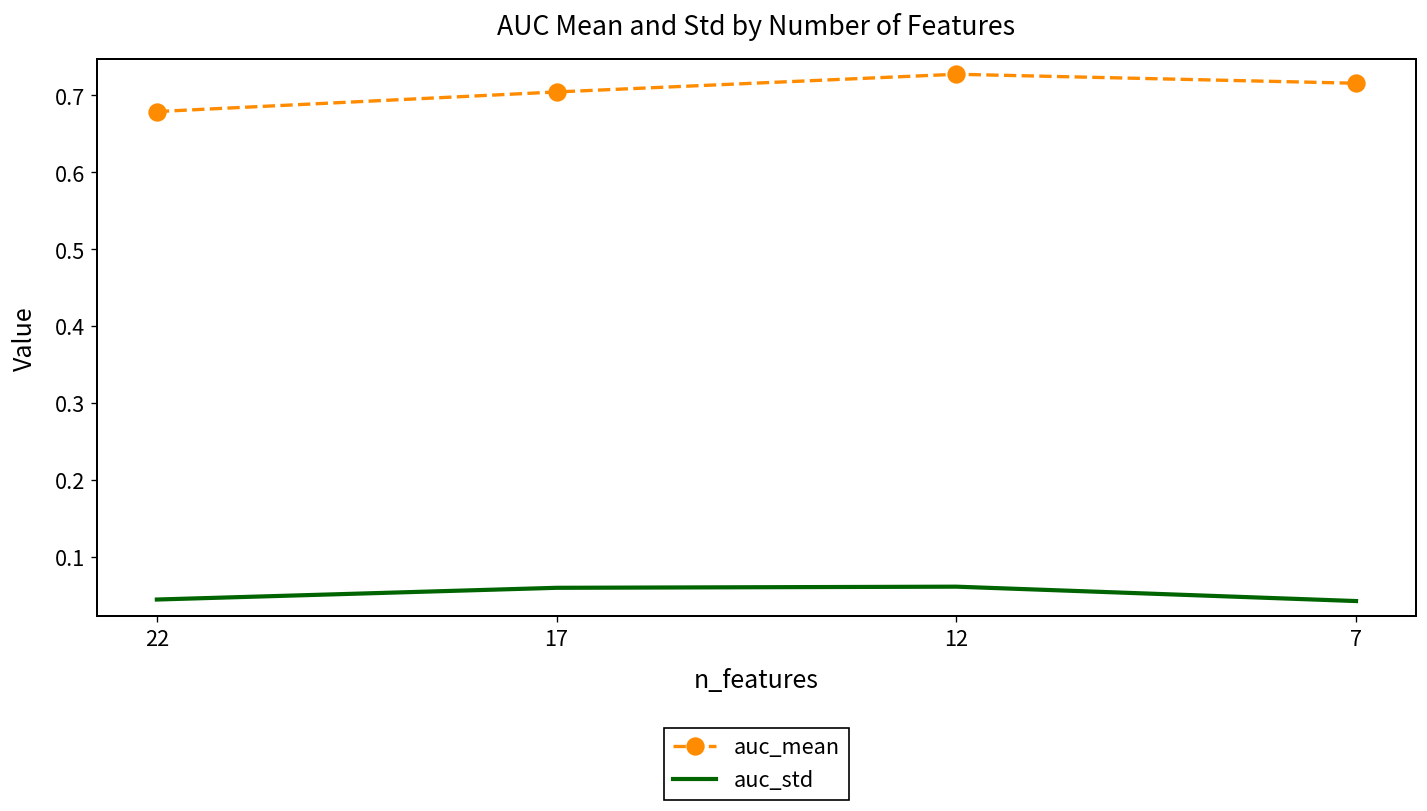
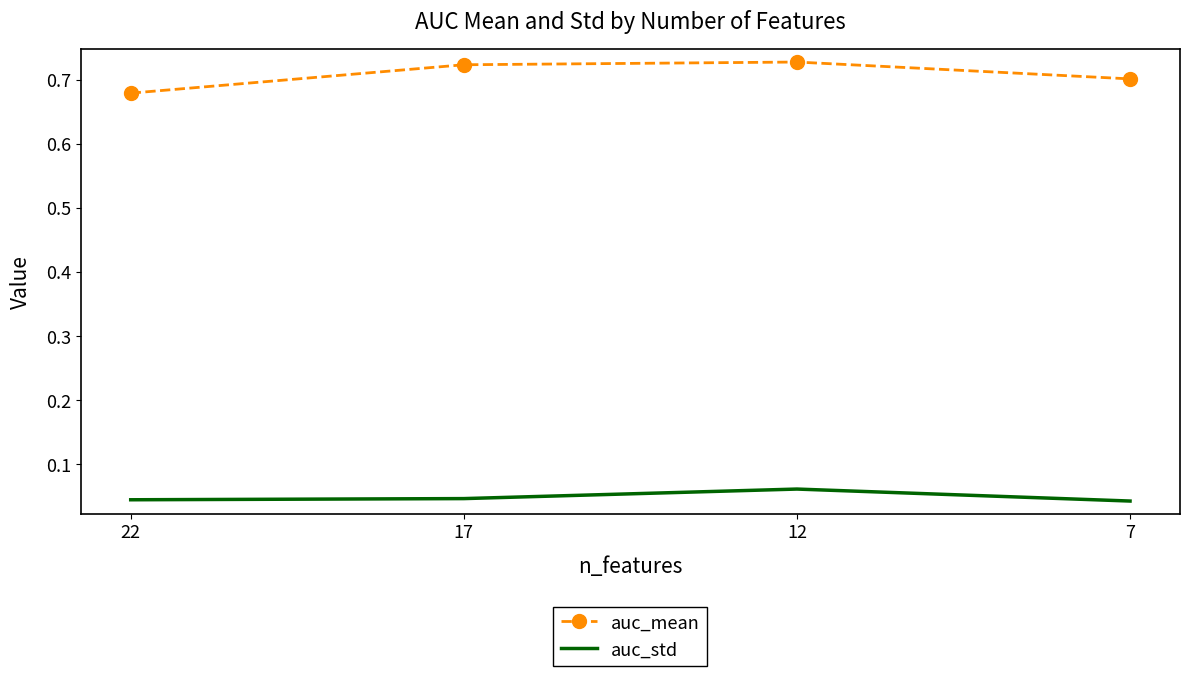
auc_mean, 17: 0.70 -> 0.72
auc_std, 17: 0.06 -> 0.05
auc_mean, 7: 0.72 -> 0.70
